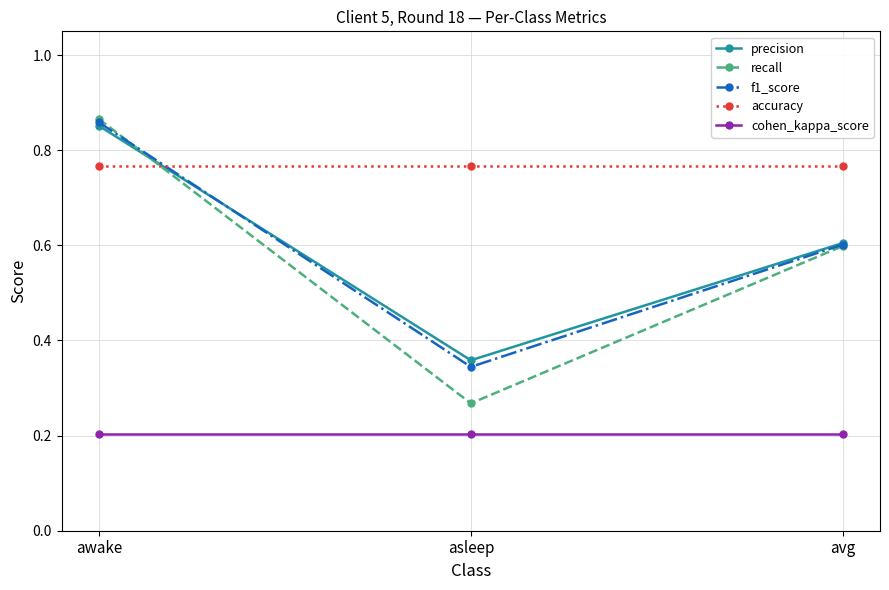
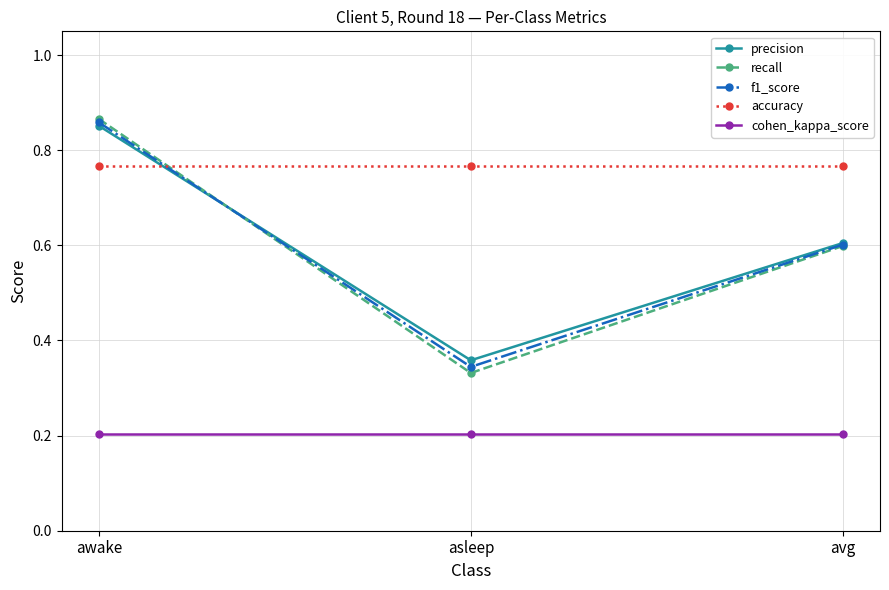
recall, asleep: 0.27 -> 0.33
